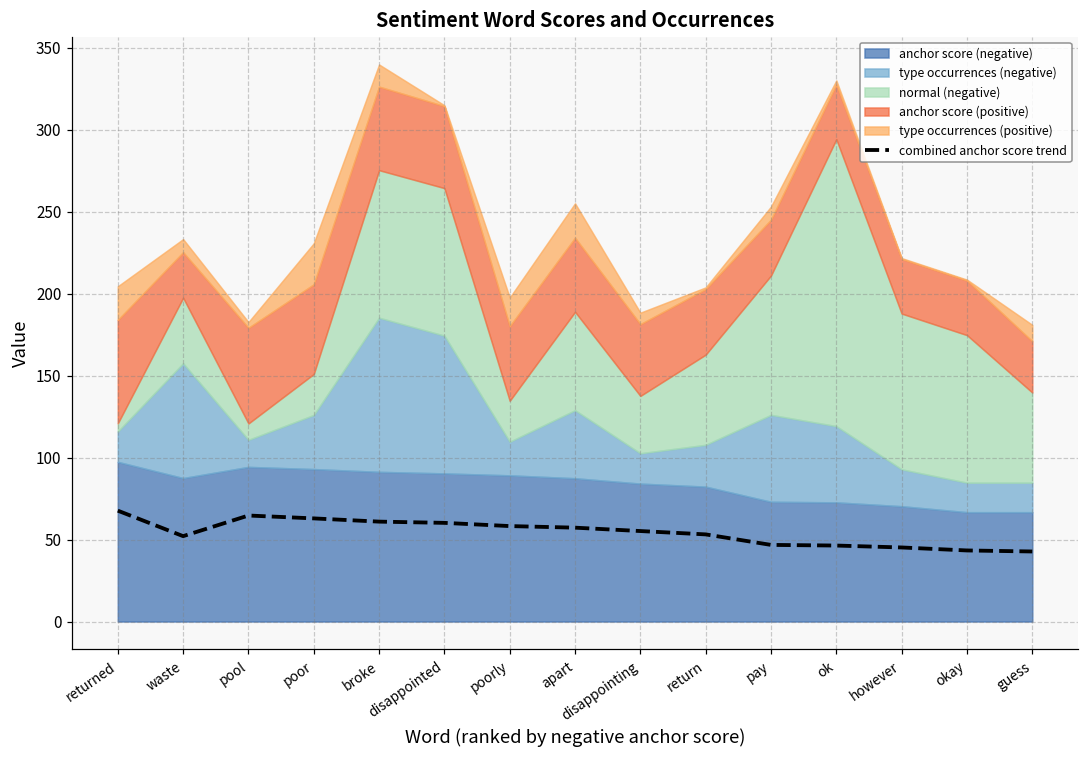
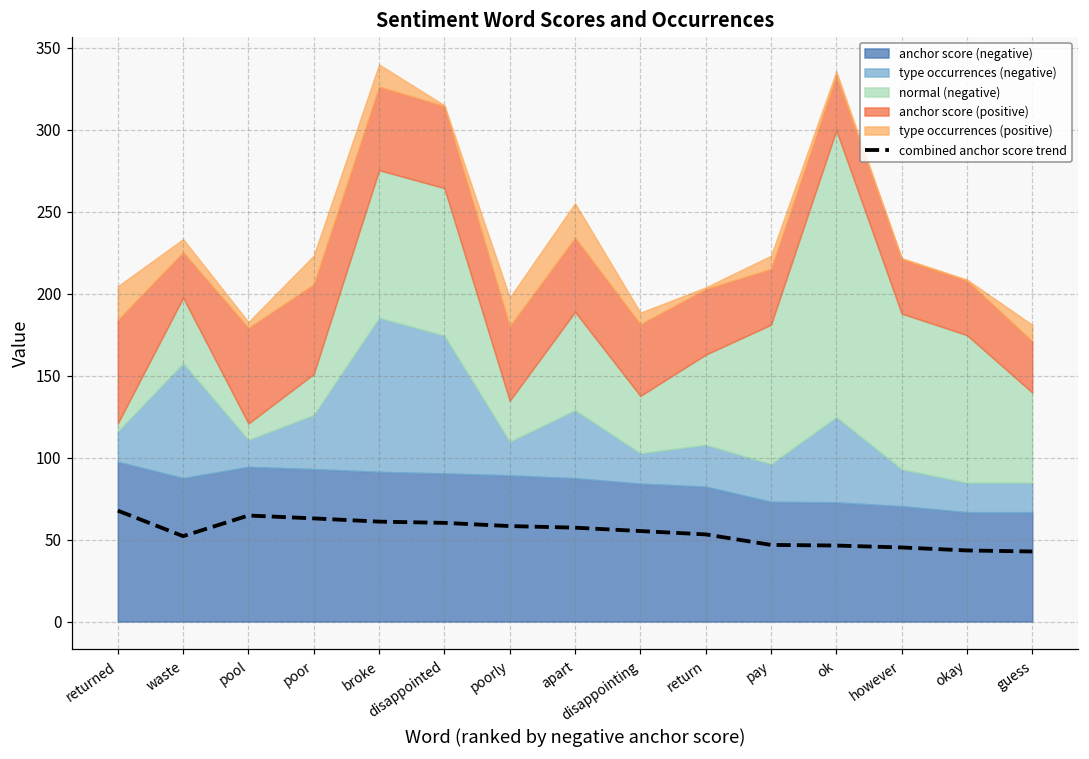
type occurrences (positive), poor: 25 -> 18
type occurrences (negative), pay: 53 -> 23
type occurrences (negative), ok: 47 -> 52
